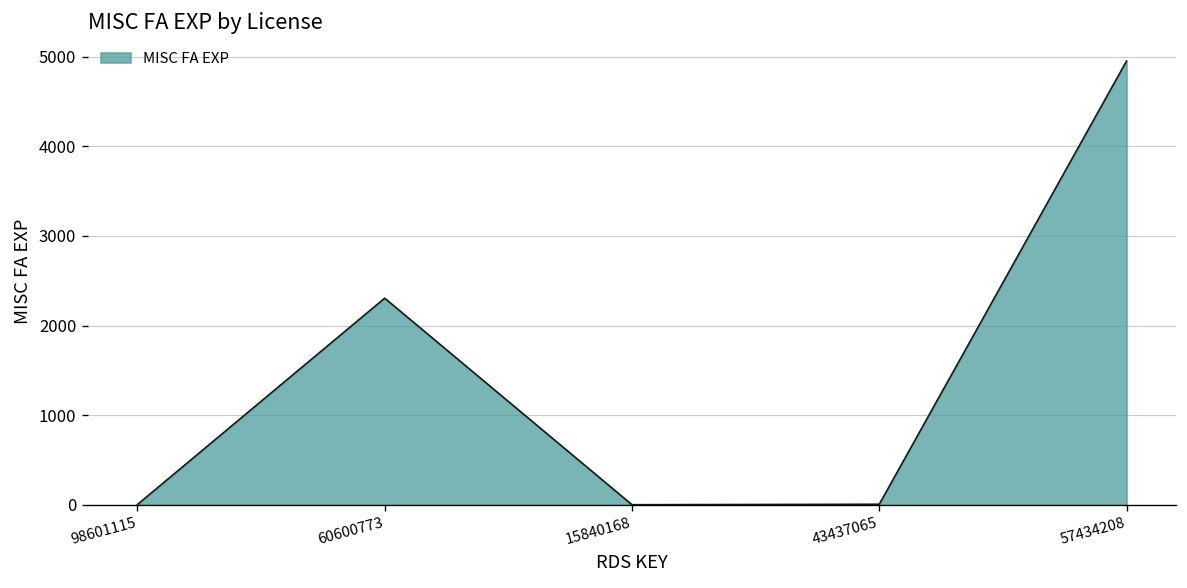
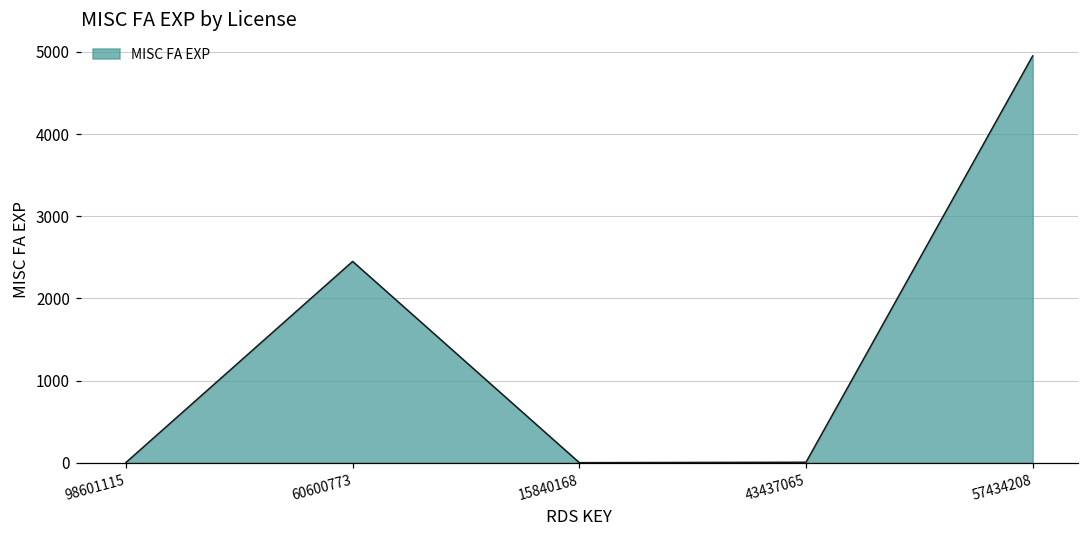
60600773: 2300 -> 2500
